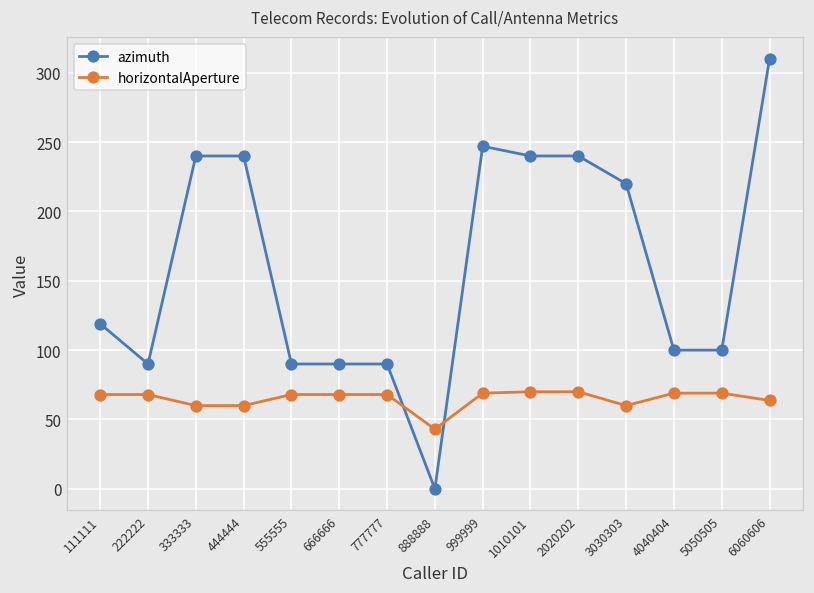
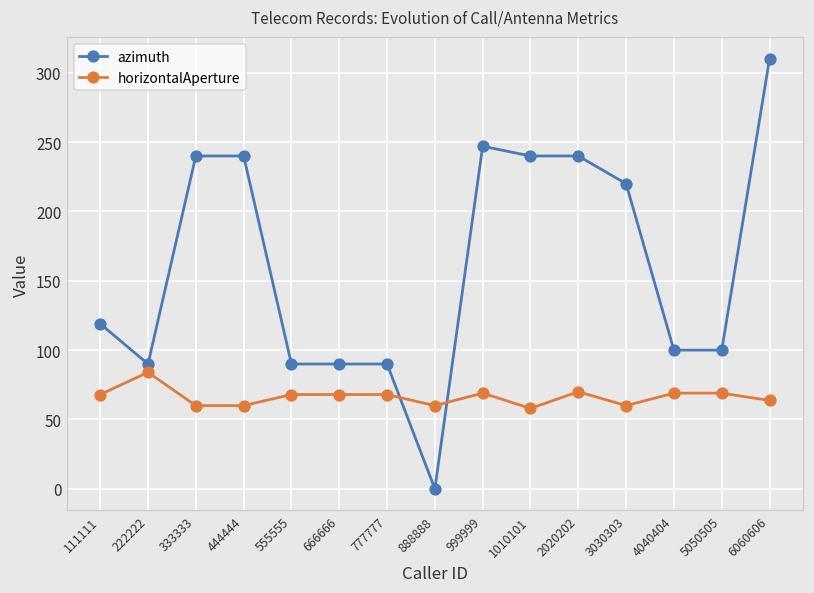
horizontalAperture, 222222: 68 -> 84
horizontalAperture, 888888: 43 -> 60
horizontalAperture, 1010101: 70 -> 58
